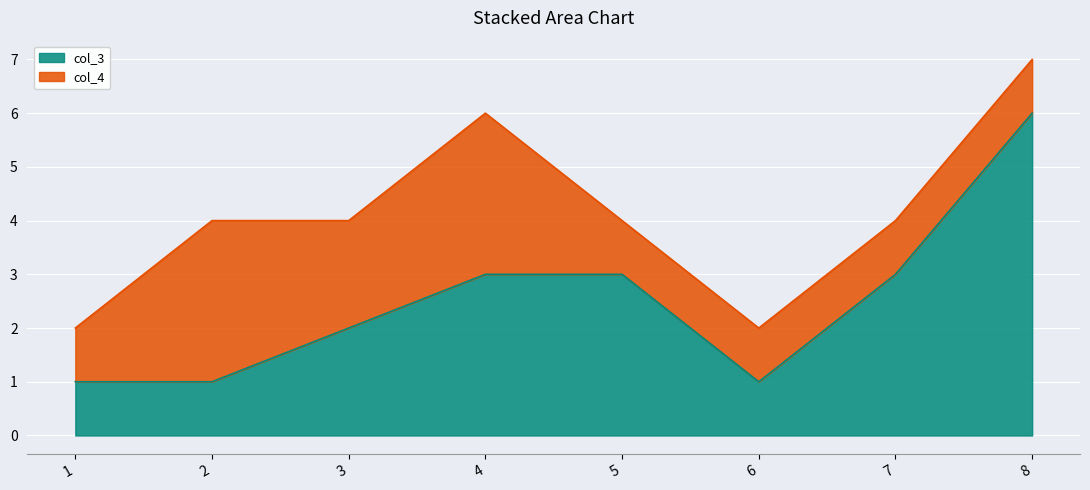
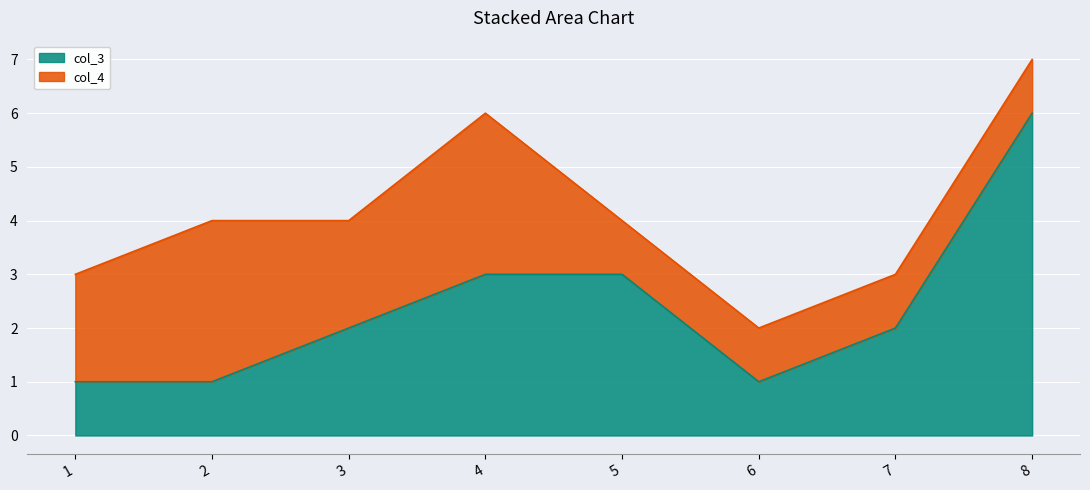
col_4, 1: 1 -> 2
col_3, 7: 3 -> 2
